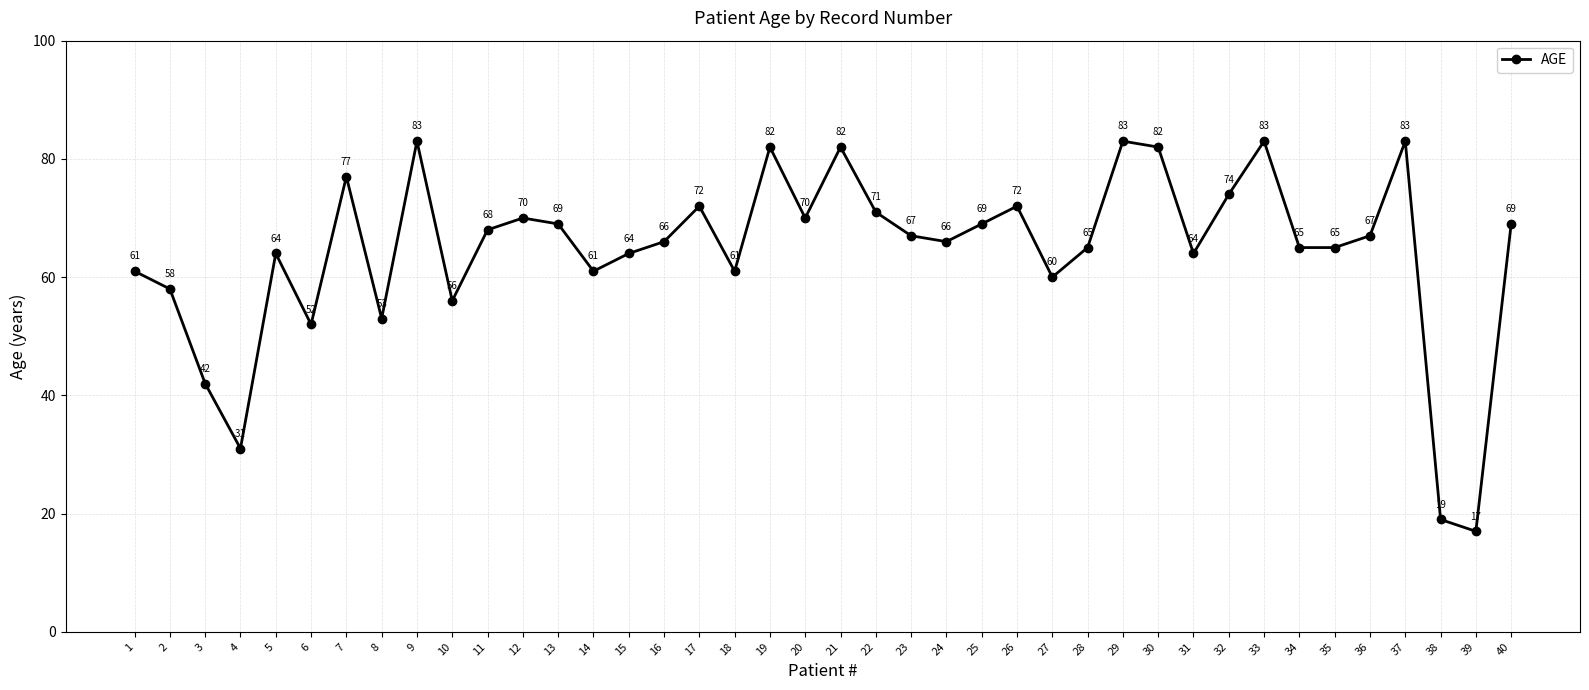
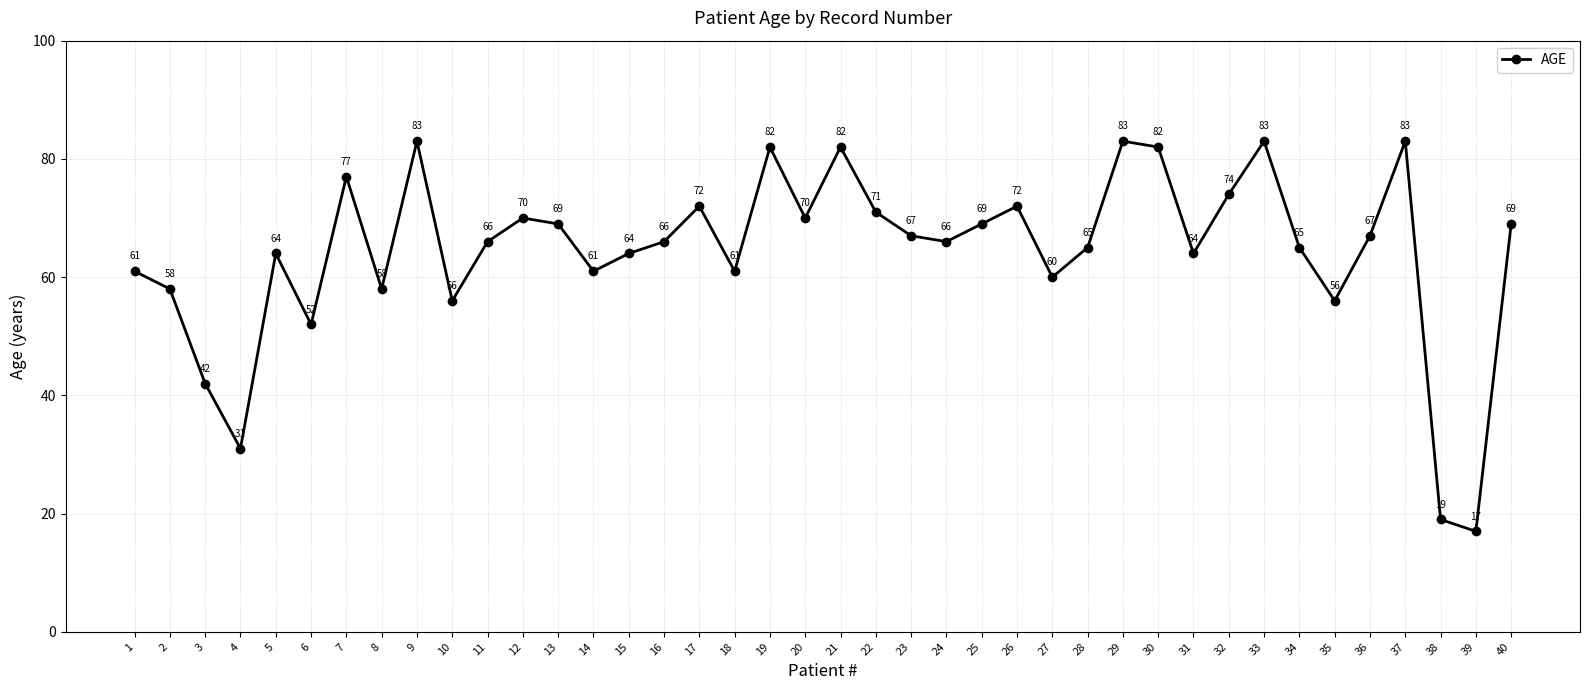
8: 53 -> 58
11: 68 -> 66
35: 65 -> 56
